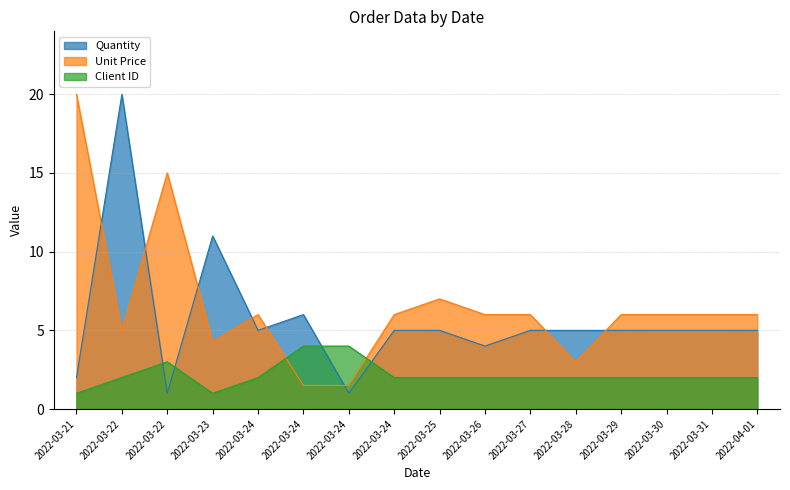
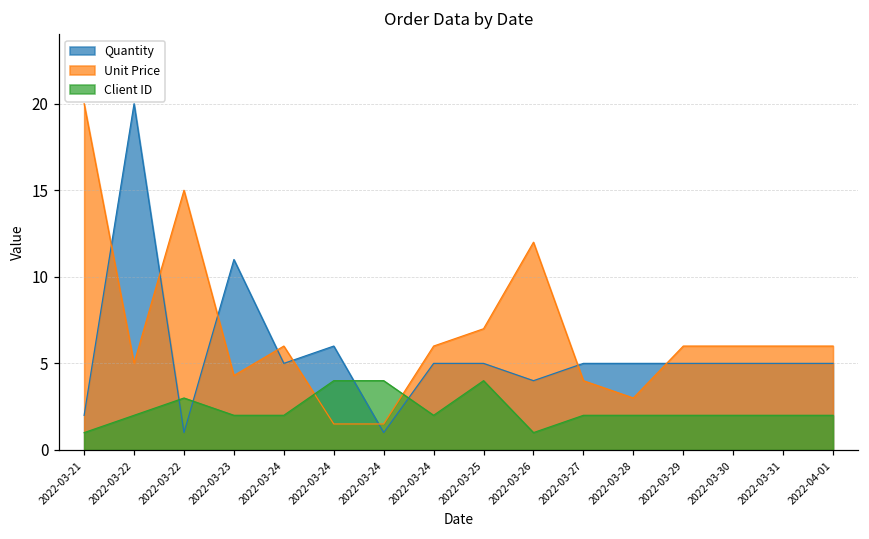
Client ID, 2022-03-23: 1 -> 2
Client ID, 2022-03-25: 2 -> 4
Unit Price, 2022-03-26: 6 -> 12
Client ID, 2022-03-26: 2 -> 1
Unit Price, 2022-03-27: 6 -> 4
